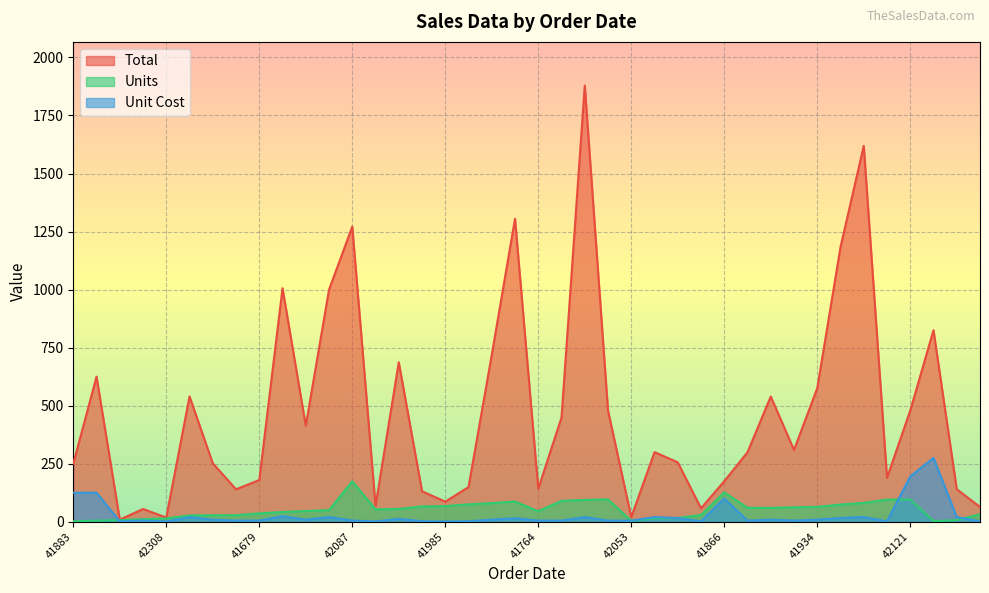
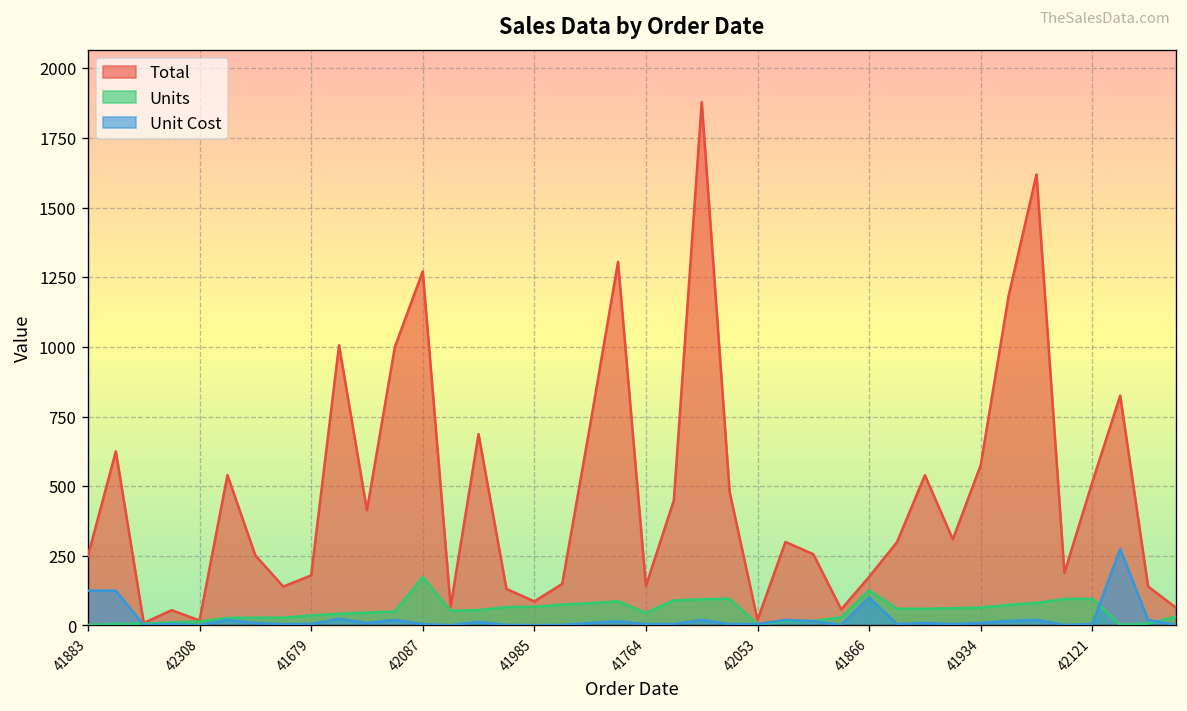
Total, 42121: 480 -> 510
Unit Cost, 42121: 190 -> 0
